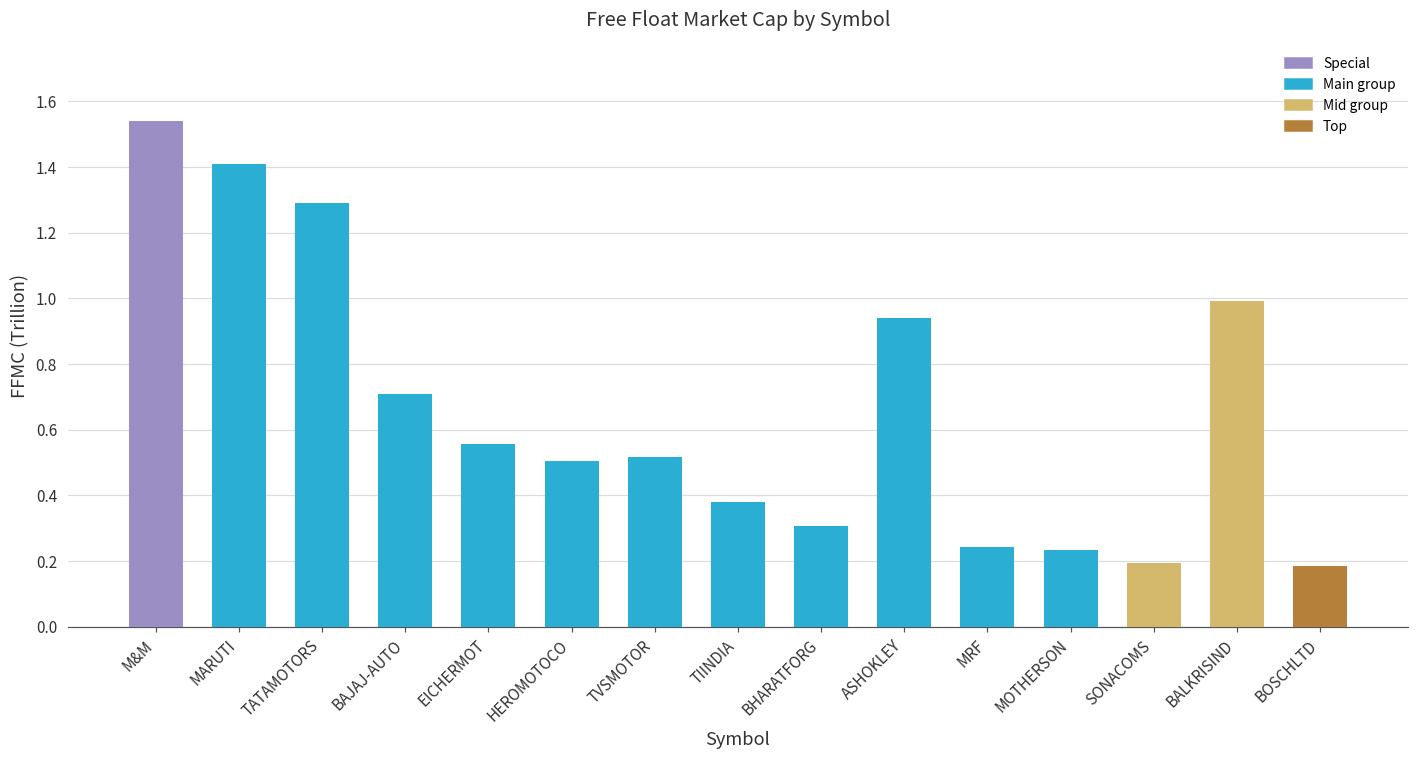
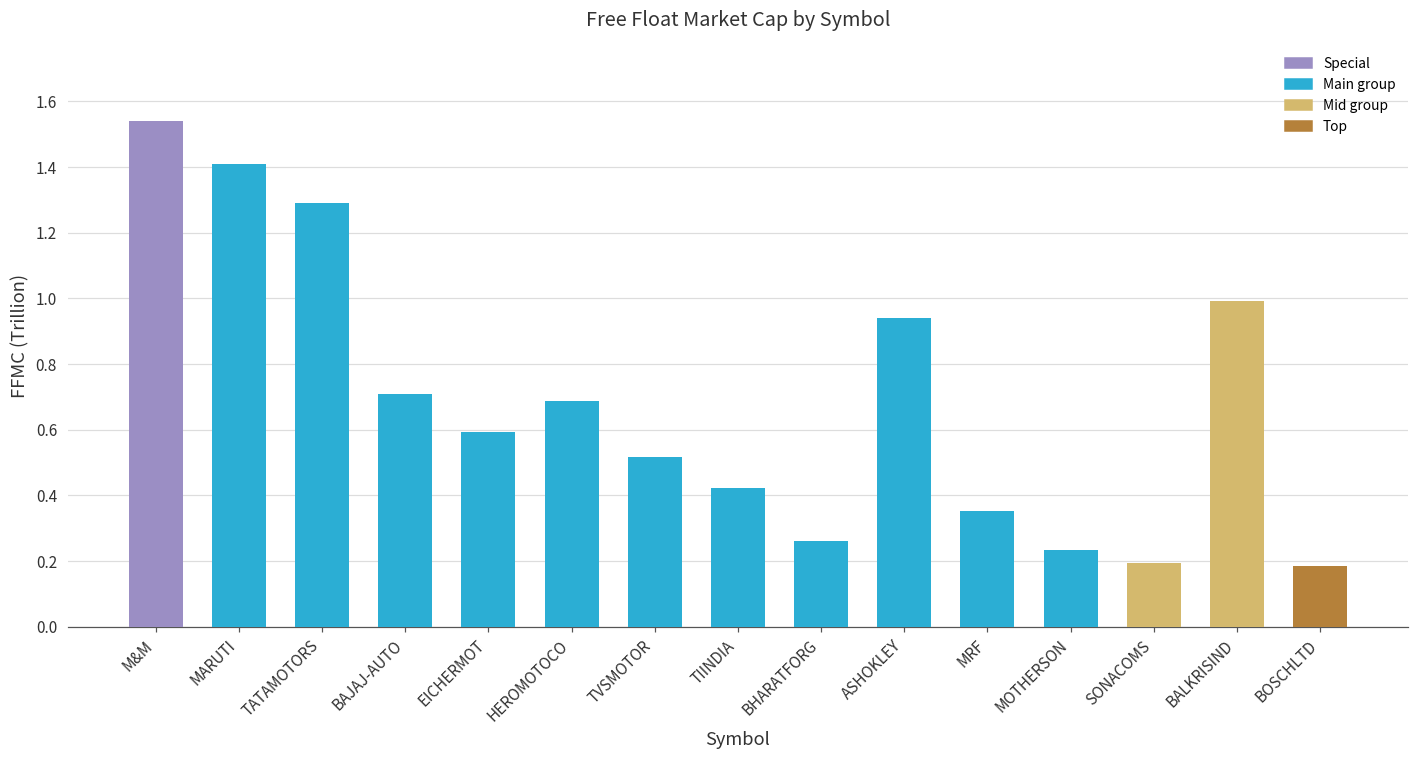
EICHERMOT: 0.56 -> 0.59
HEROMOTOCO: 0.51 -> 0.69
TIINDIA: 0.38 -> 0.42
BHARATFORG: 0.31 -> 0.26
MRF: 0.24 -> 0.35
